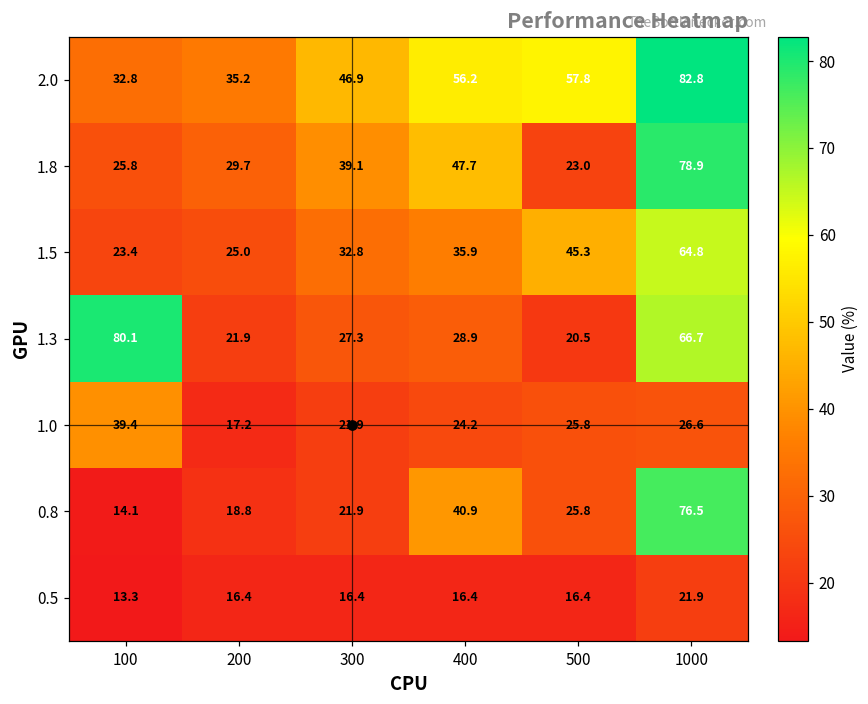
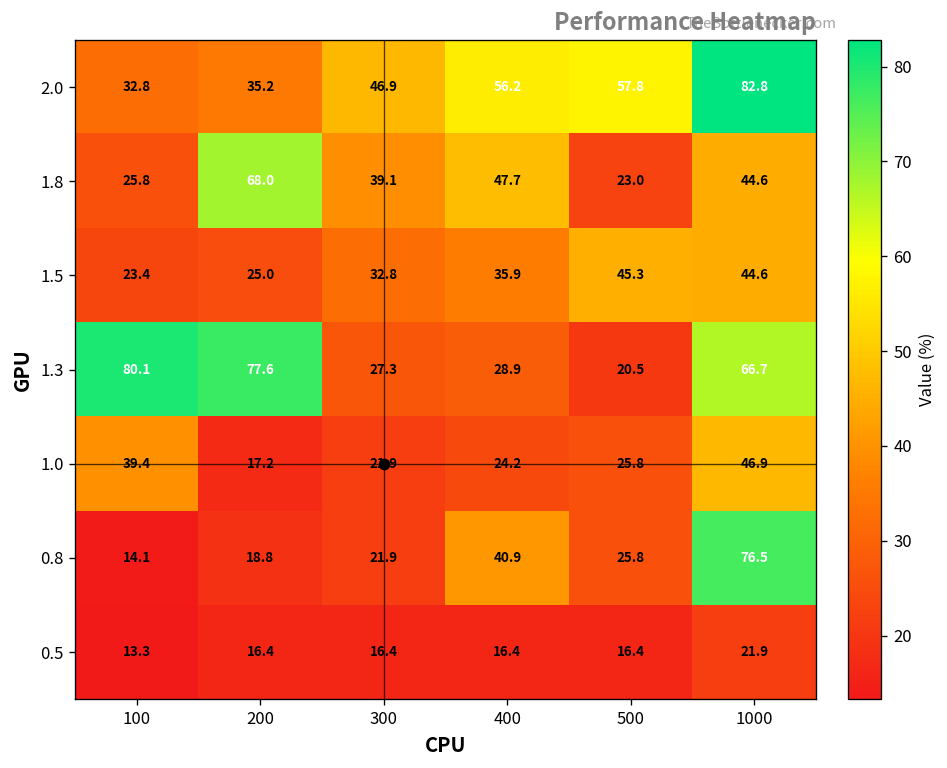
1.8, 200: 29.7 -> 68.0
1.8, 1000: 78.9 -> 44.6
1.5, 1000: 64.8 -> 44.6
1.3, 200: 21.9 -> 77.6
1.0, 1000: 26.6 -> 46.9
